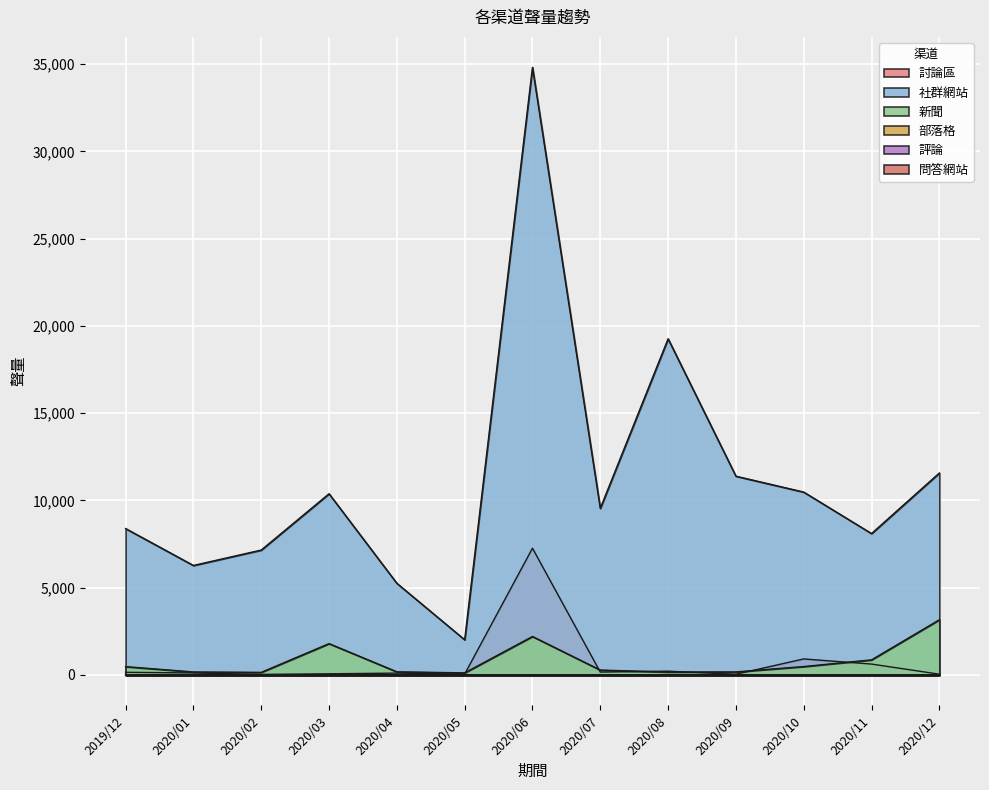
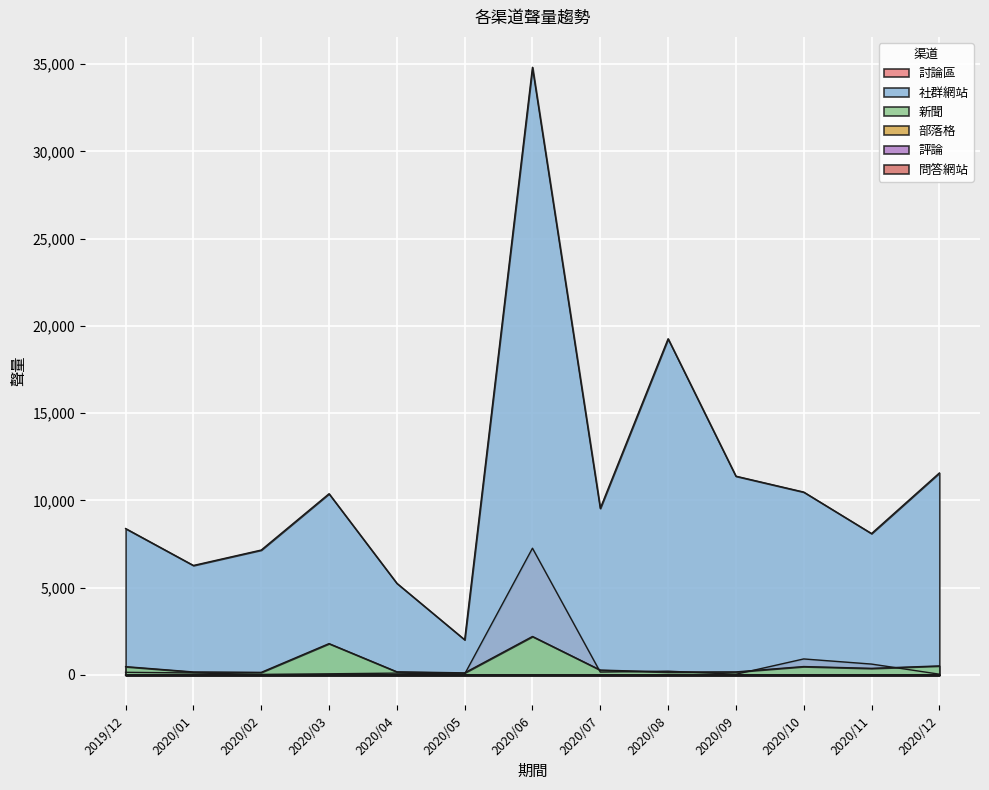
新聞, 2020/11: 900 -> 400
新聞, 2020/12: 3,200 -> 500
